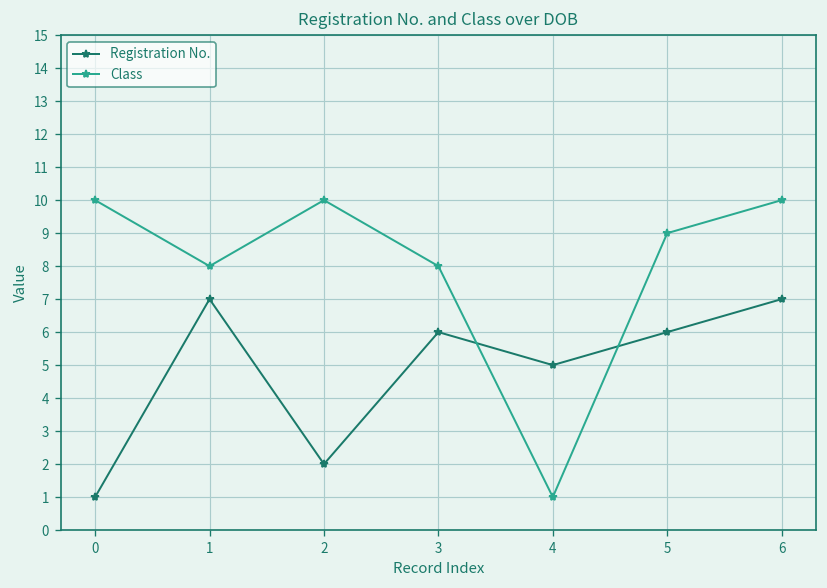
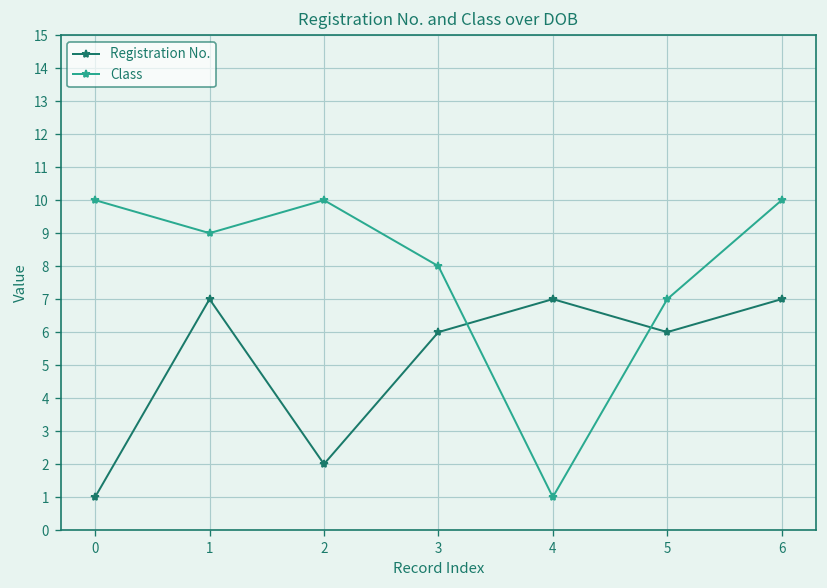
Class, 1: 8 -> 9
Registration No., 4: 5 -> 7
Class, 5: 9 -> 7
